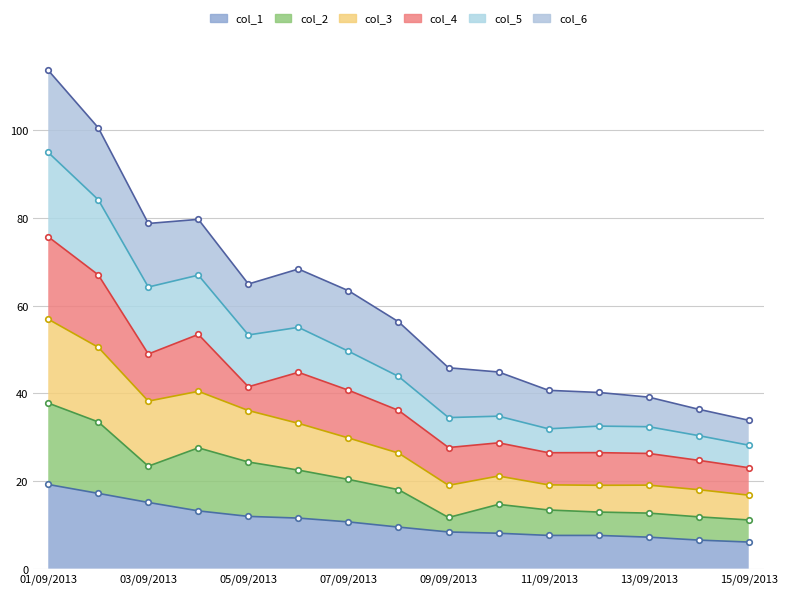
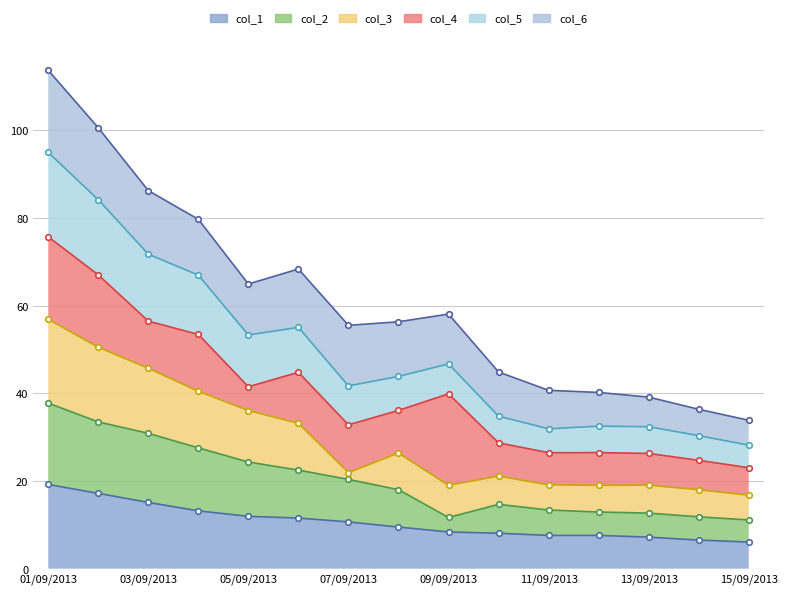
col_2, 03/09/2013: 8 -> 16
col_3, 07/09/2013: 9 -> 2
col_4, 09/09/2013: 9 -> 21
